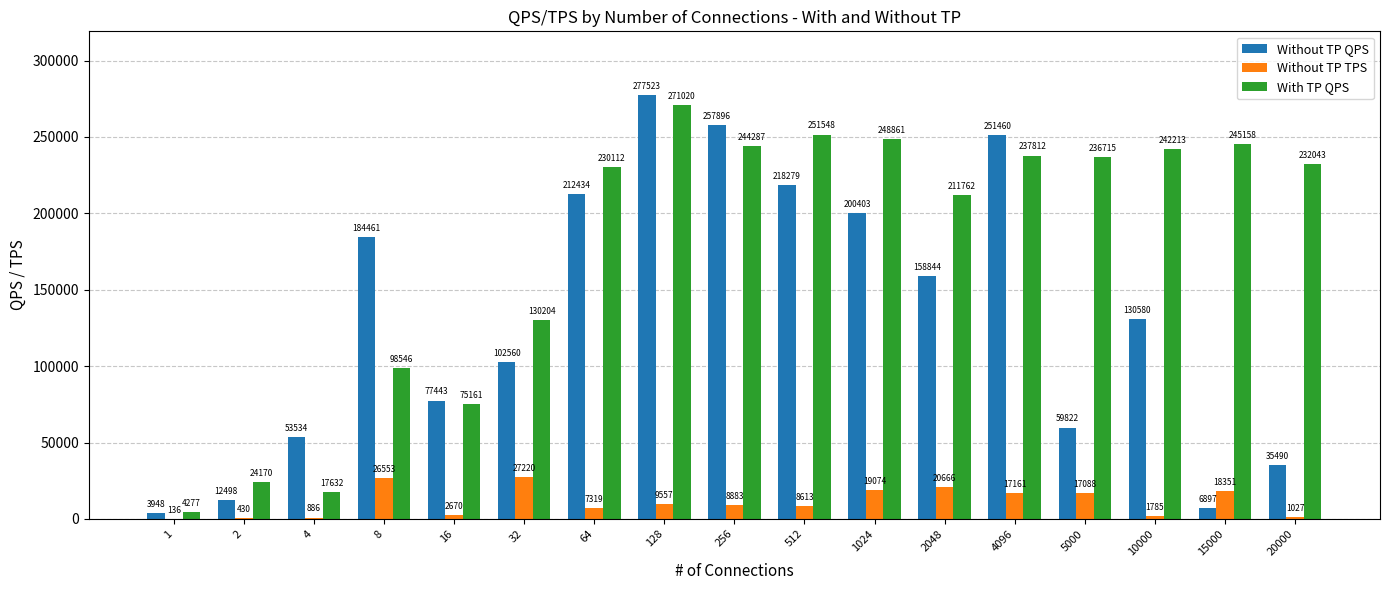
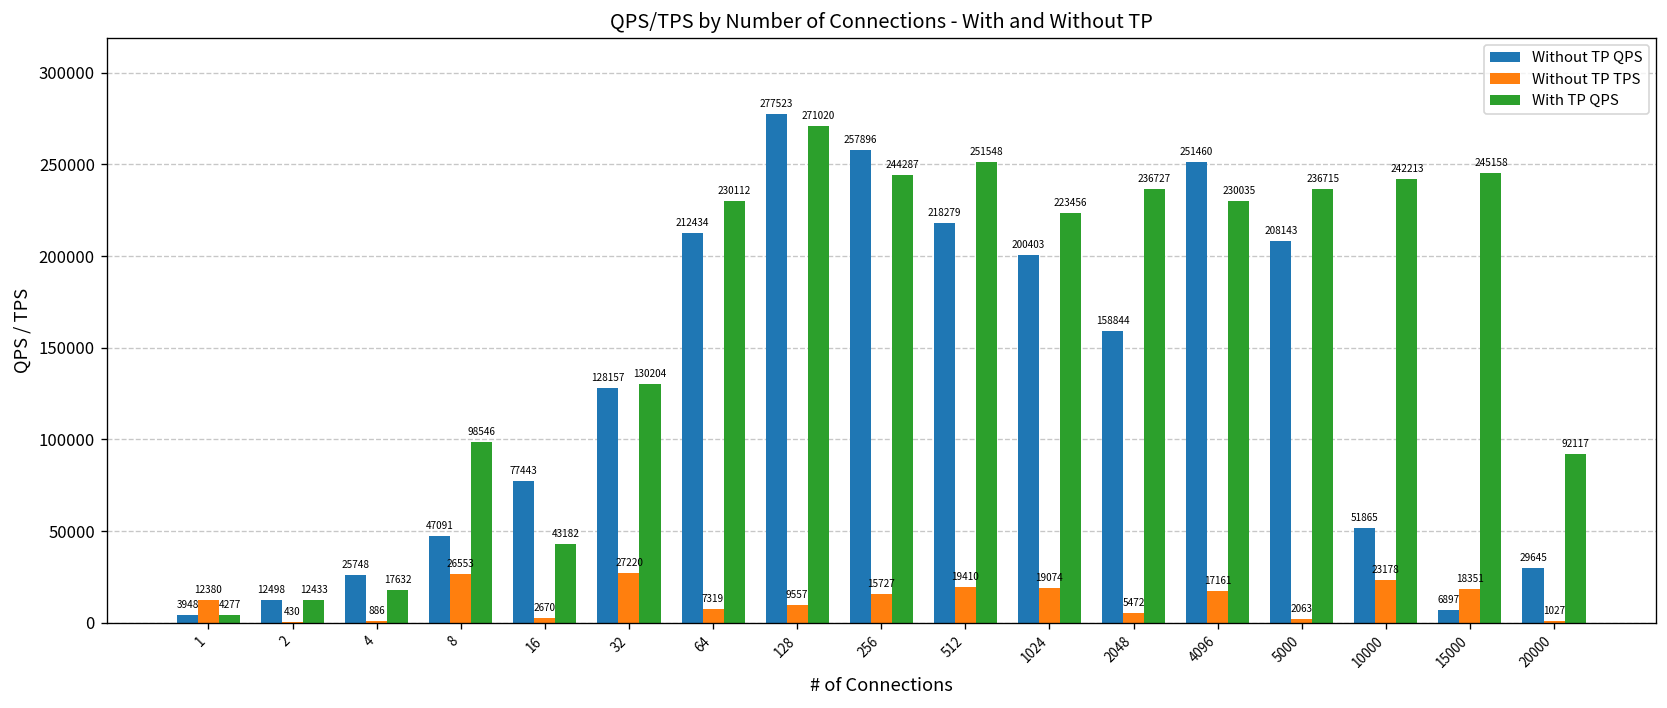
Without TP TPS, 1: 136 -> 12380
With TP QPS, 2: 24170 -> 12433
Without TP QPS, 4: 53534 -> 25748
Without TP QPS, 8: 184461 -> 47091
With TP QPS, 16: 75161 -> 43182
Without TP QPS, 32: 102560 -> 128157
Without TP TPS, 256: 8883 -> 15727
Without TP TPS, 512: 8613 -> 19410
With TP QPS, 1024: 248861 -> 223456
Without TP TPS, 2048: 20666 -> 5472
With TP QPS, 2048: 211762 -> 236727
With TP QPS, 4096: 237812 -> 230035
Without TP QPS, 5000: 59822 -> 208143
Without TP TPS, 5000: 17088 -> 2063
Without TP QPS, 10000: 130580 -> 51865
Without TP TPS, 10000: 1785 -> 23178
Without TP QPS, 20000: 35490 -> 29645
With TP QPS, 20000: 232043 -> 92117
